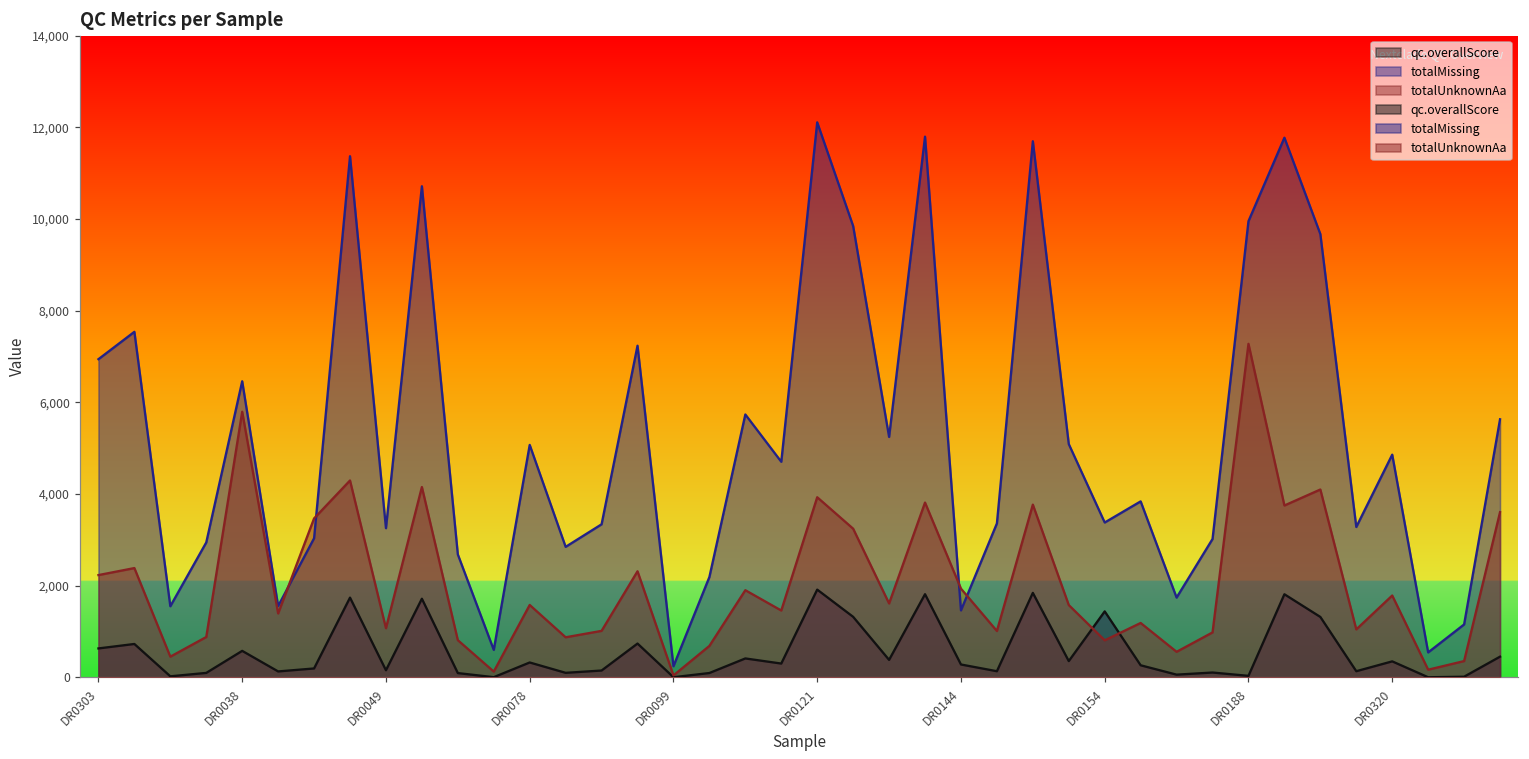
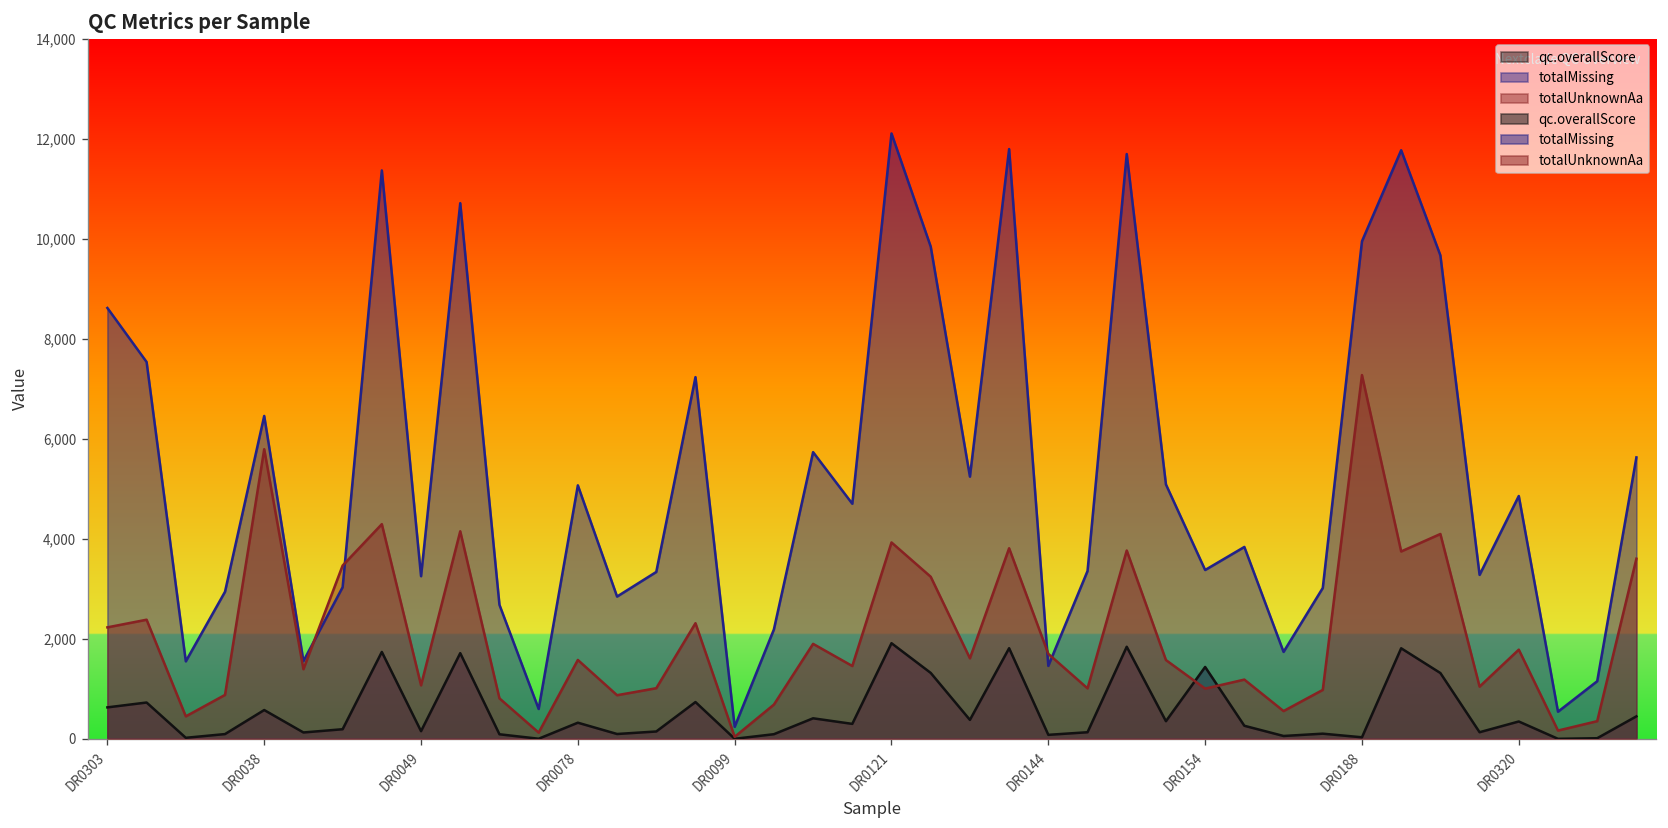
totalMissing, DR0303: 6,900 -> 8,600
qc.overallScore, DR0144: 300 -> 100
totalUnknownAa, DR0144: 1,900 -> 1,700
totalUnknownAa, DR0154: 800 -> 1,000
